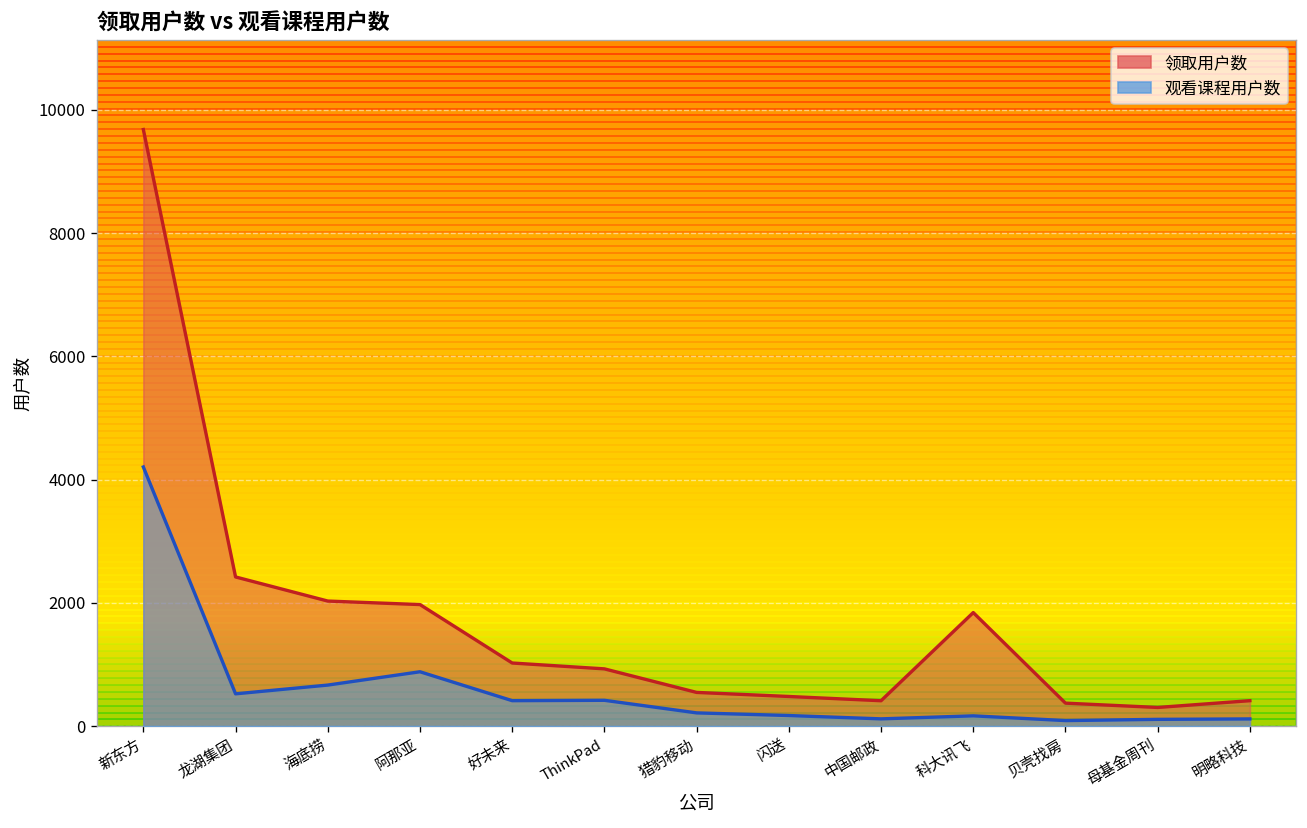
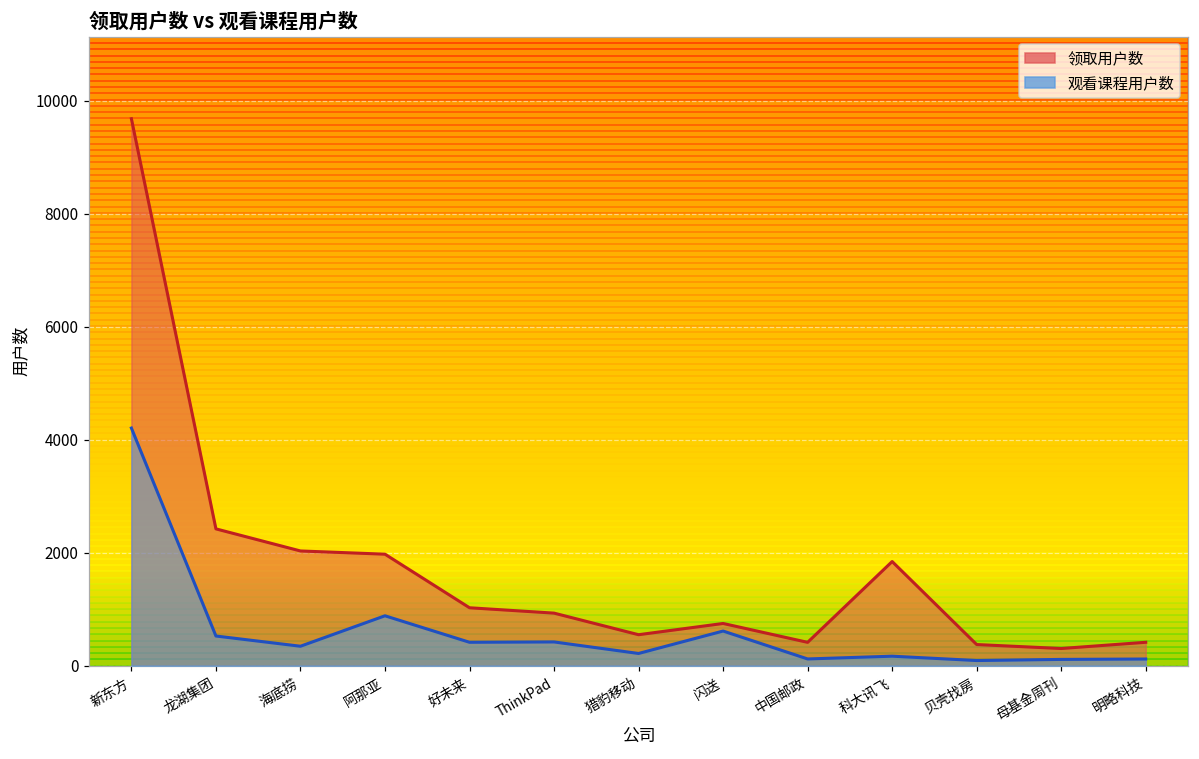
观看课程用户数, 海底捞: 700 -> 300
领取用户数, 闪送: 500 -> 700
观看课程用户数, 闪送: 200 -> 600
